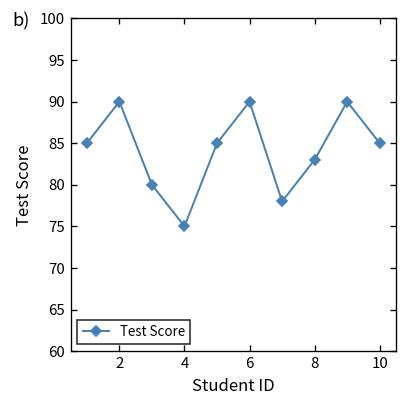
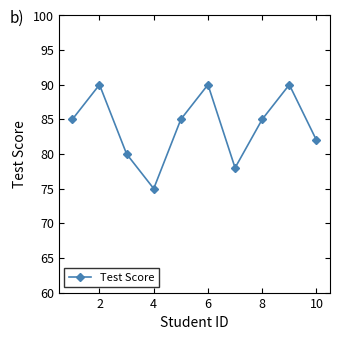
8: 83 -> 85
10: 85 -> 82
